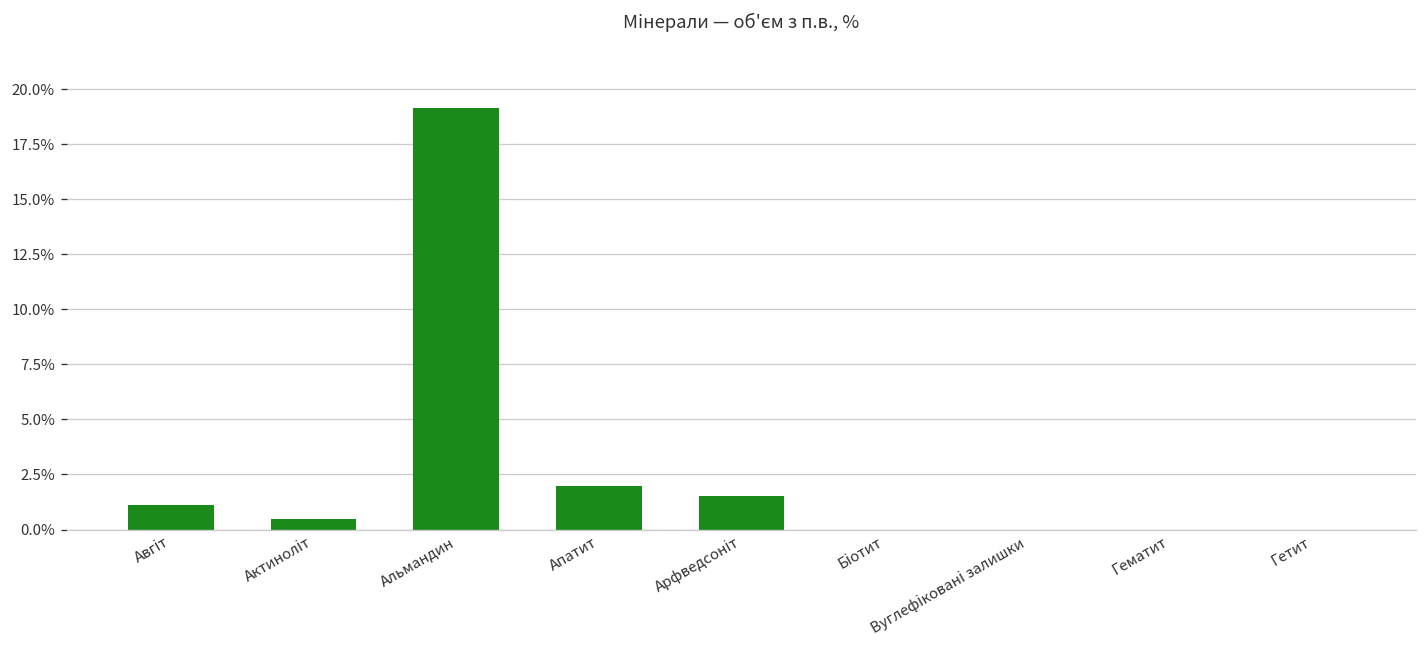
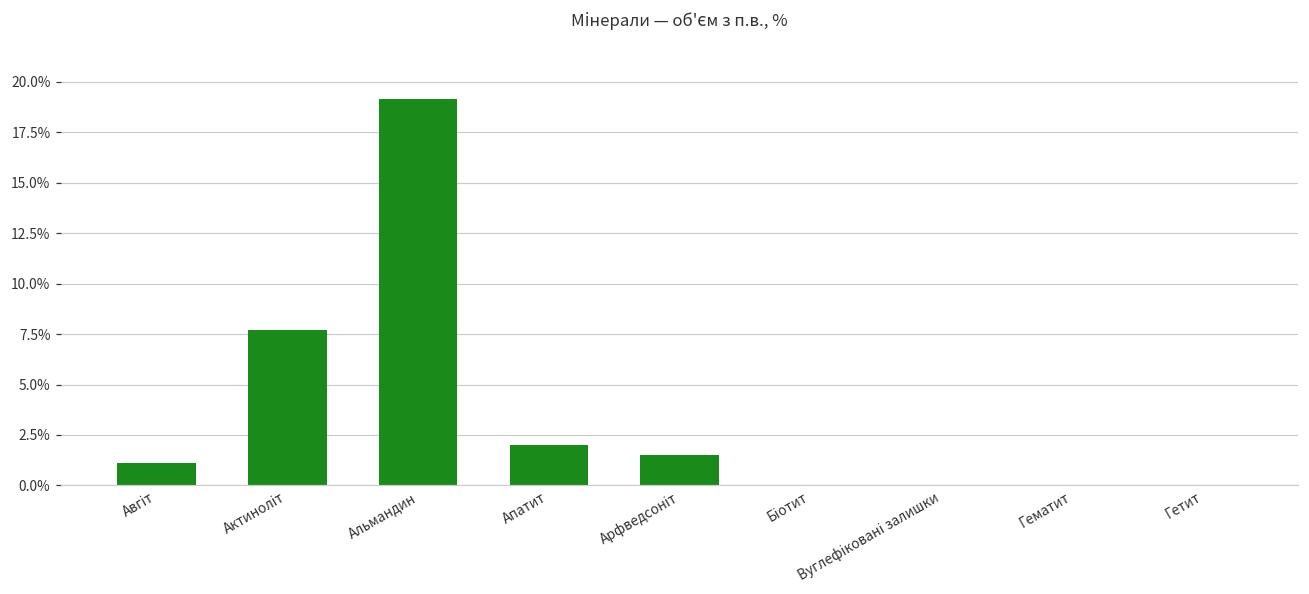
Актиноліт: 0.5% -> 7.7%
